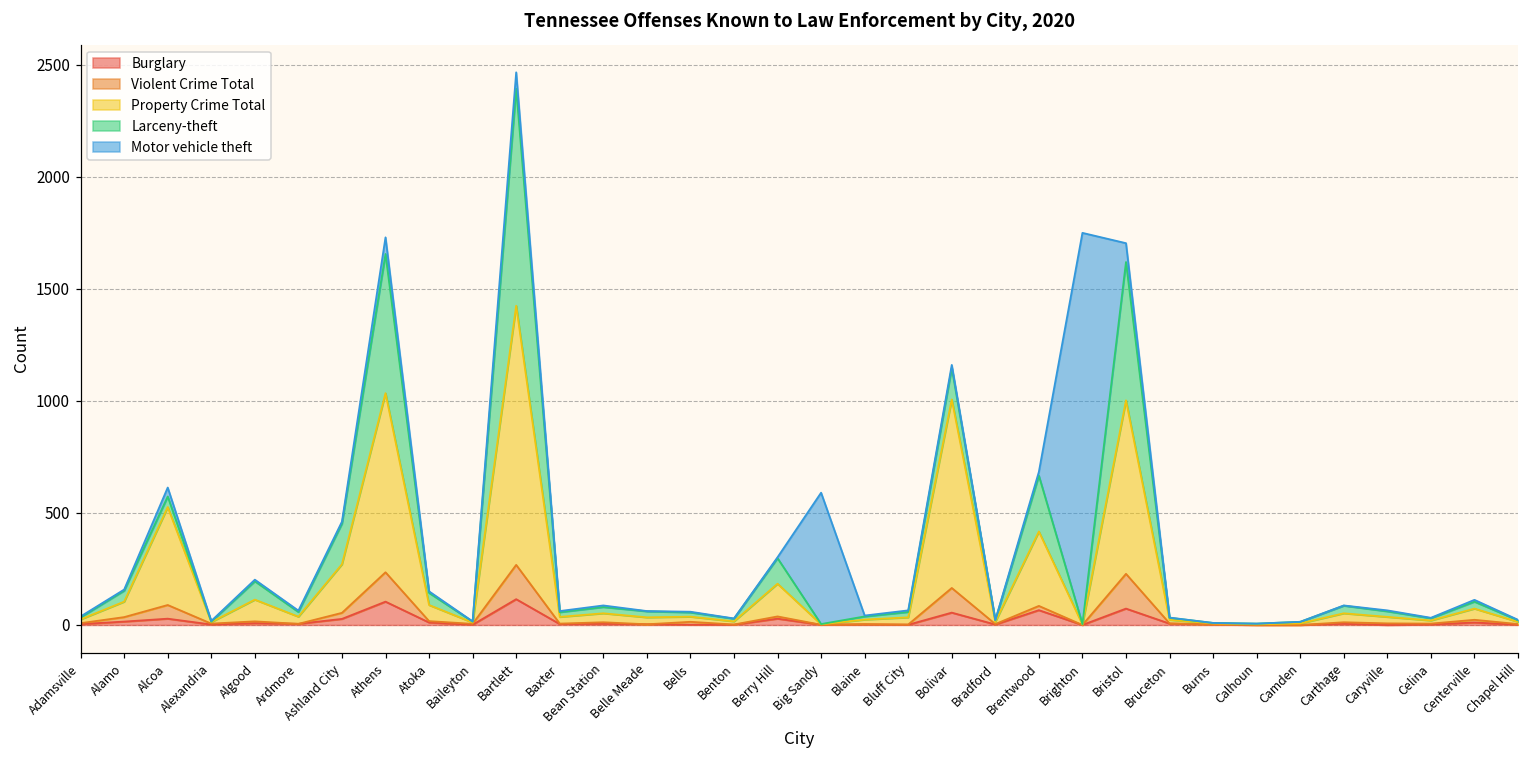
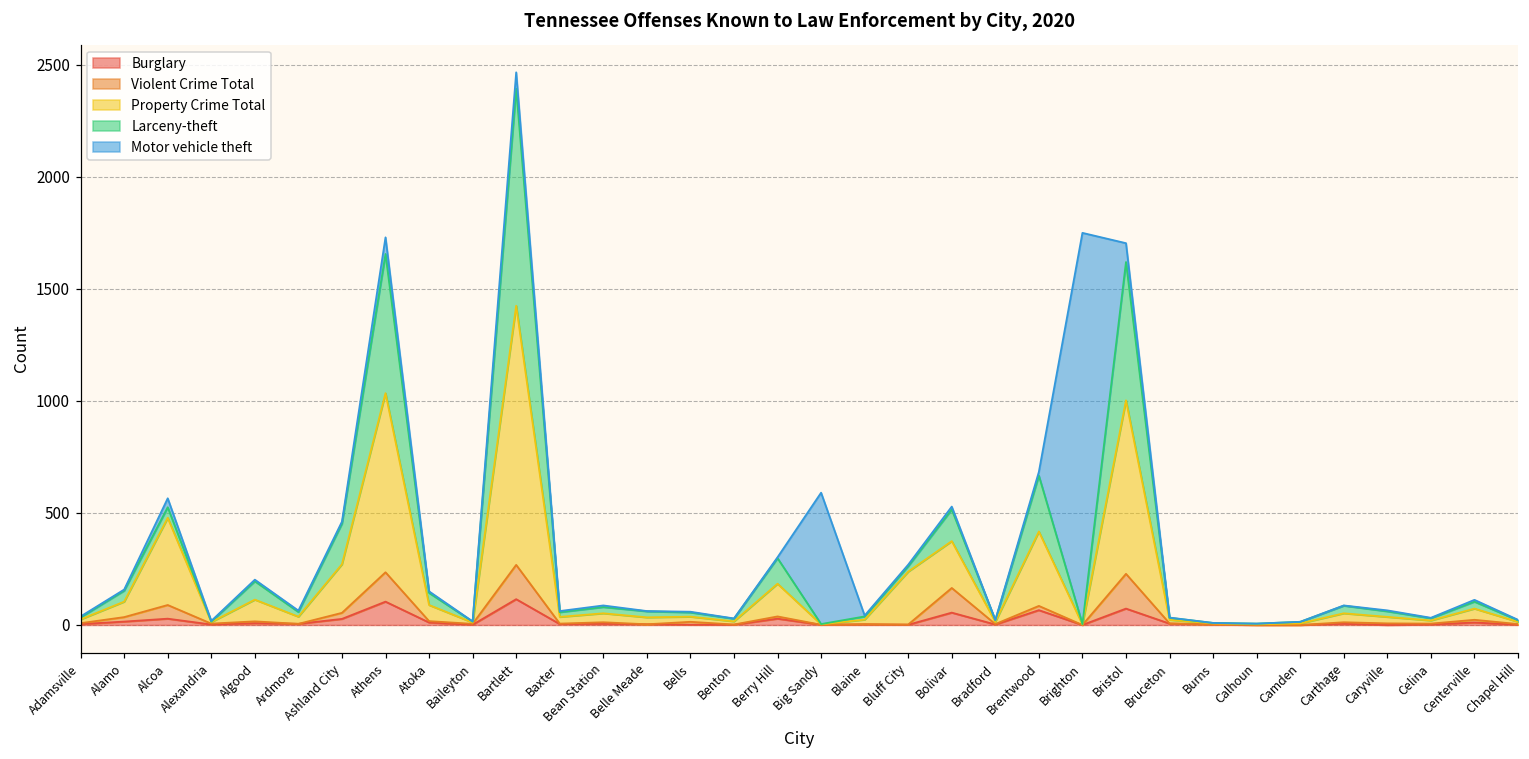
Property Crime Total, Alcoa: 440 -> 390
Property Crime Total, Bluff City: 30 -> 240
Property Crime Total, Bolivar: 840 -> 210
